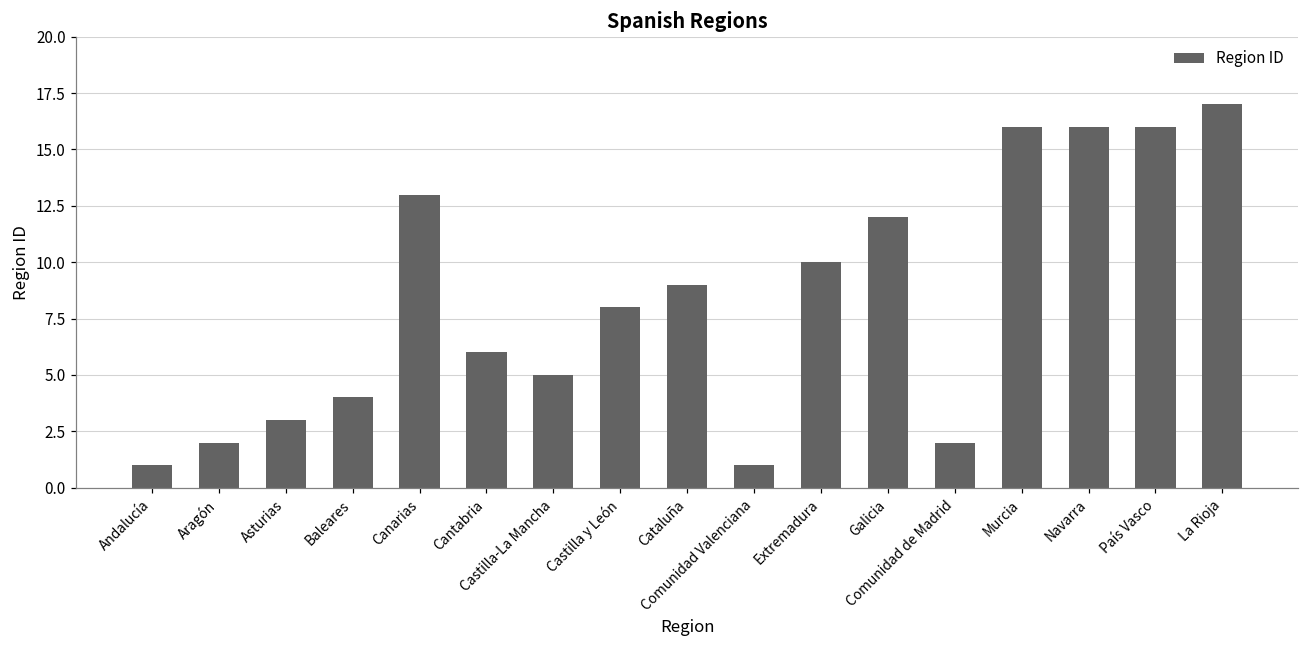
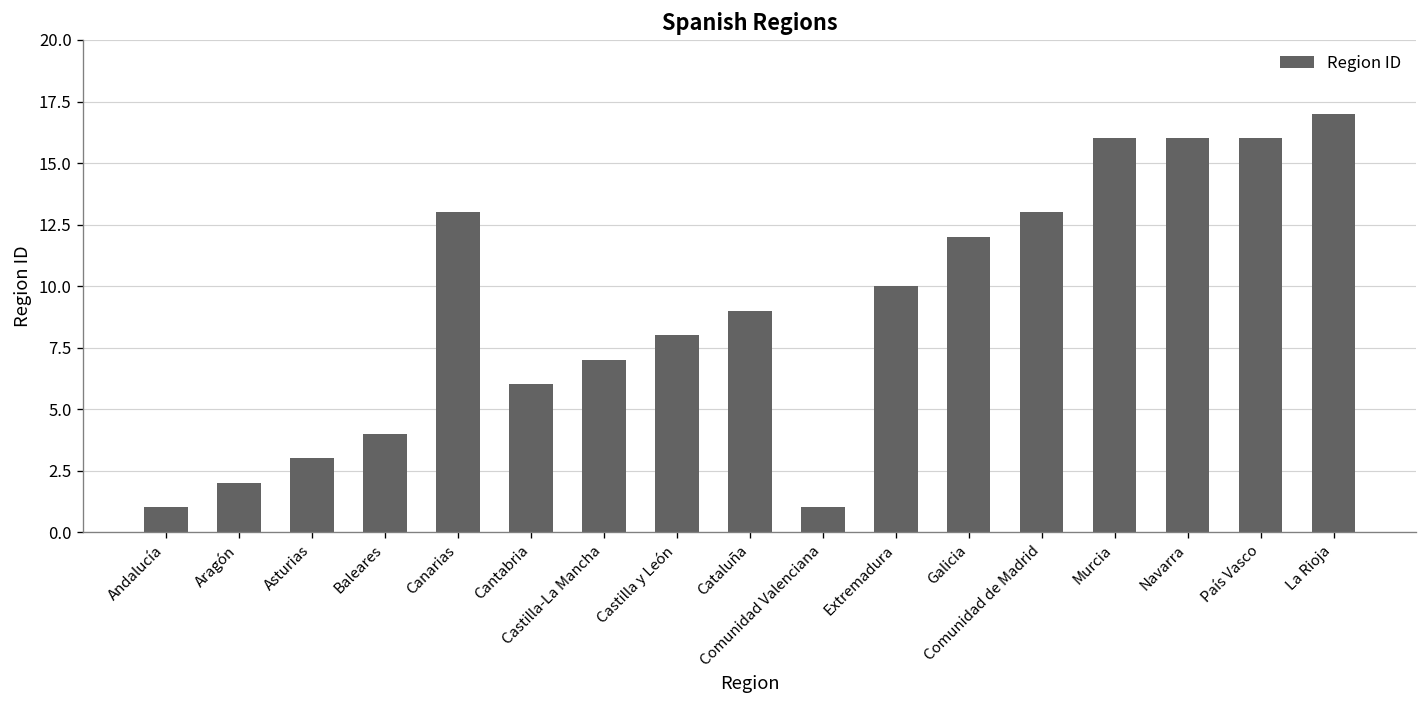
Castilla-La Mancha: 5 -> 7
Comunidad de Madrid: 2 -> 13
